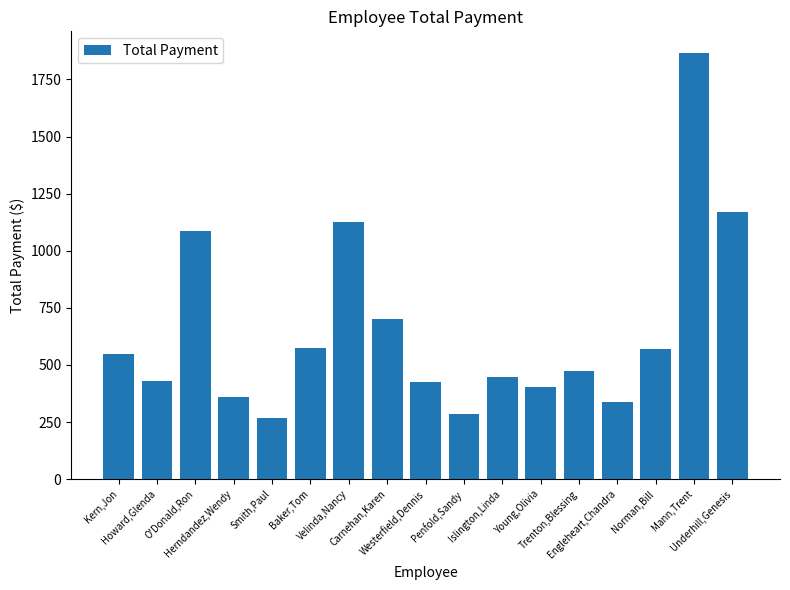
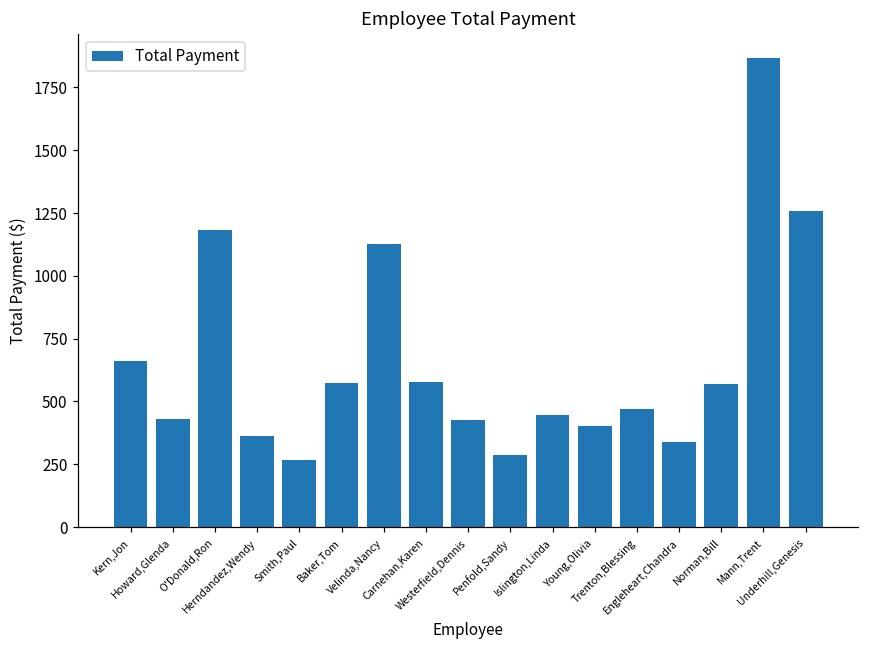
Kern,Jon: 550 -> 660
O'Donald,Ron: 1090 -> 1180
Carnehan,Karen: 700 -> 580
Underhill,Genesis: 1170 -> 1260
